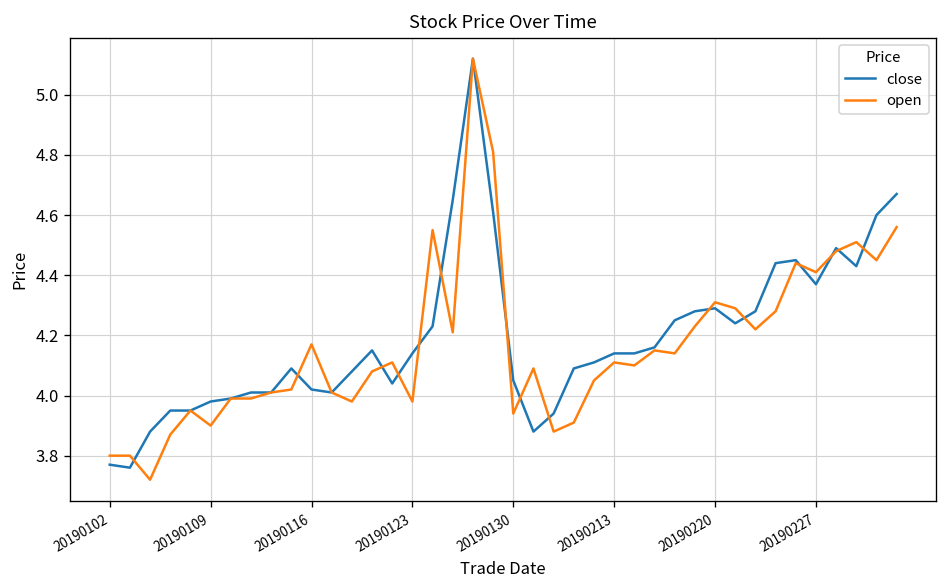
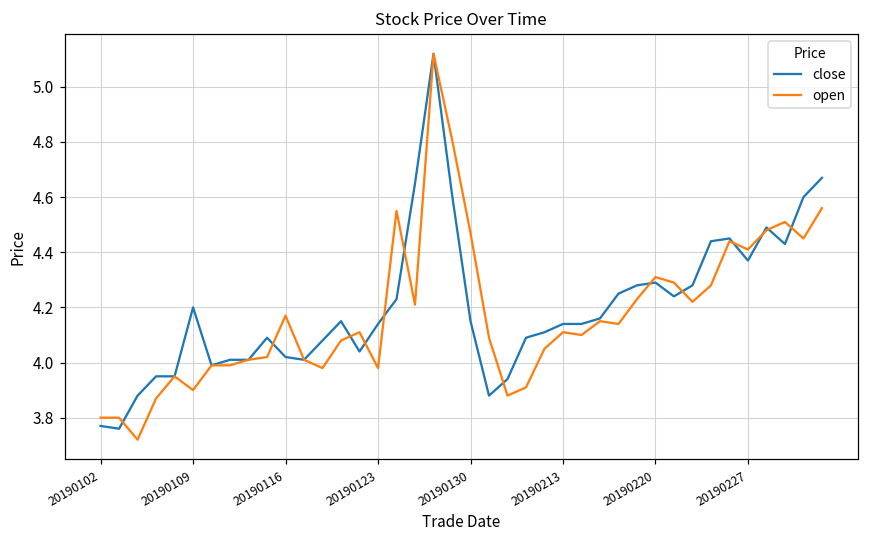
close, 20190109: 3.98 -> 4.20
close, 20190130: 4.05 -> 4.15
open, 20190130: 3.94 -> 4.47
